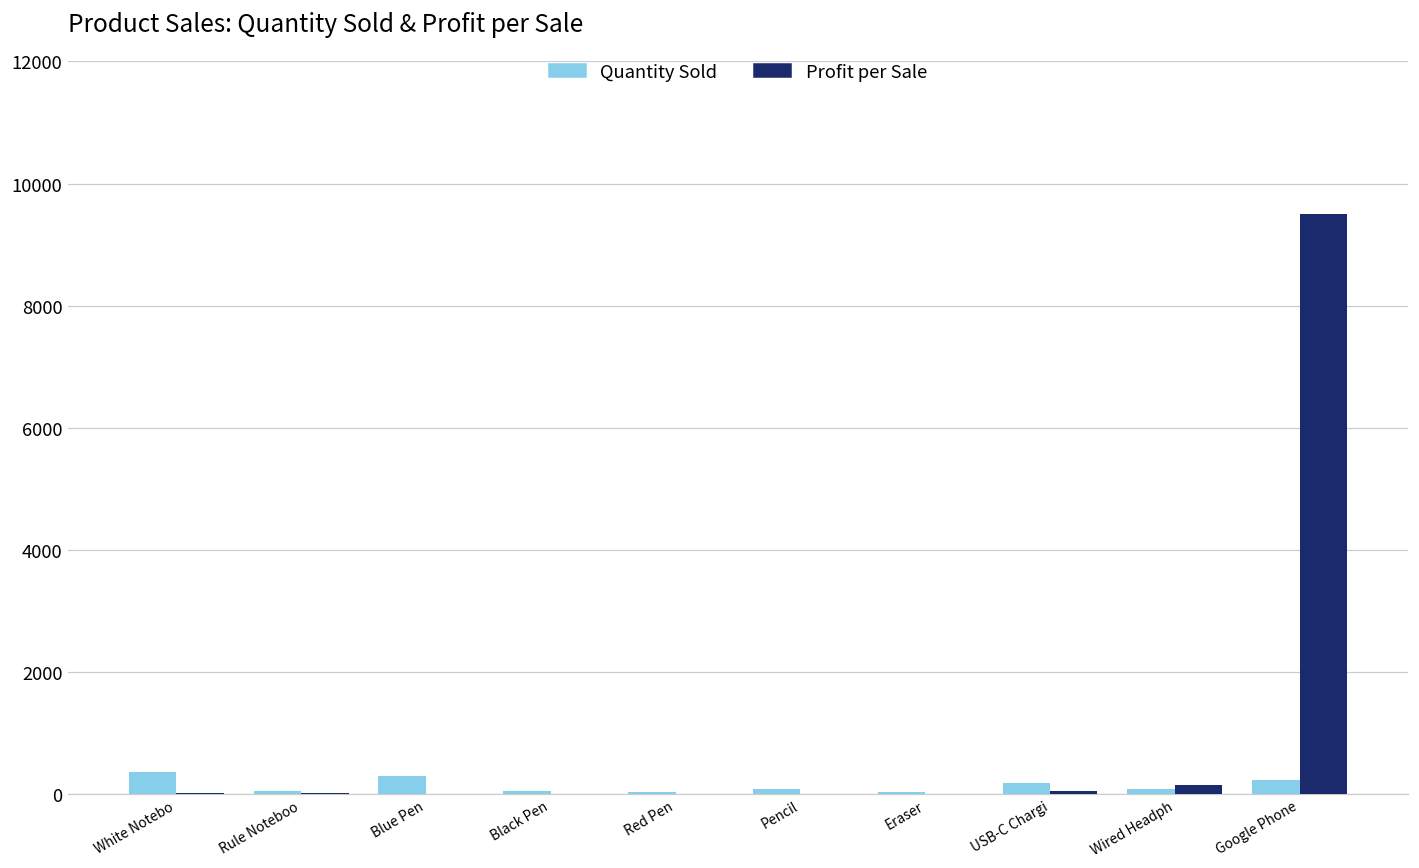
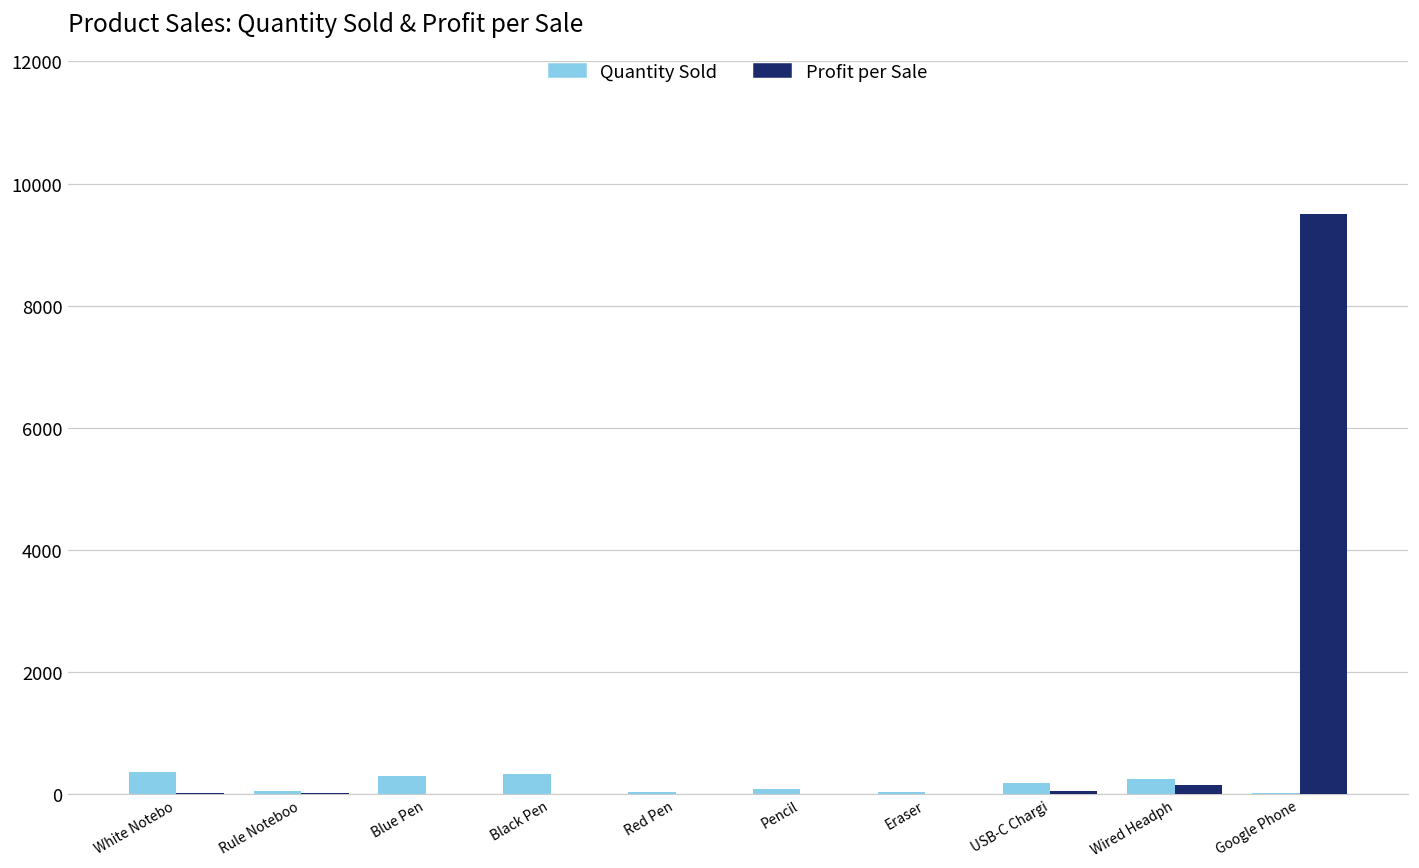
Quantity Sold, Black Pen: 0 -> 300
Quantity Sold, Wired Headph: 100 -> 200
Quantity Sold, Google Phone: 200 -> 0
